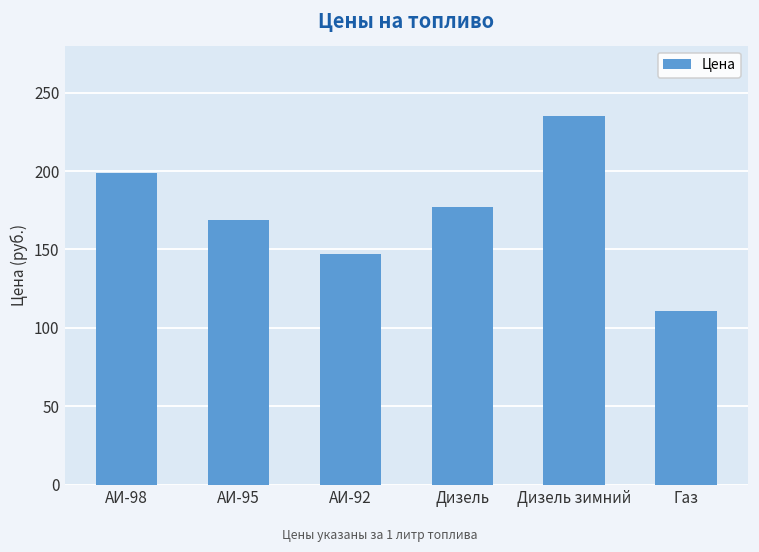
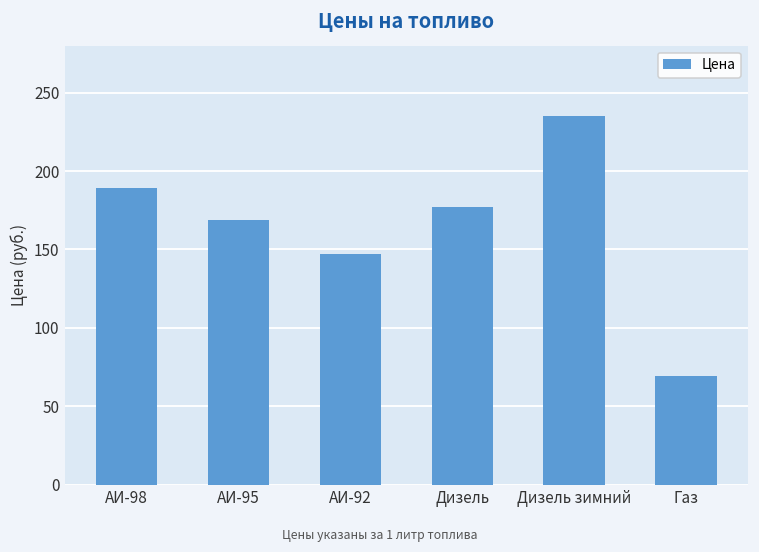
АИ-98: 199 -> 189
Газ: 111 -> 69
